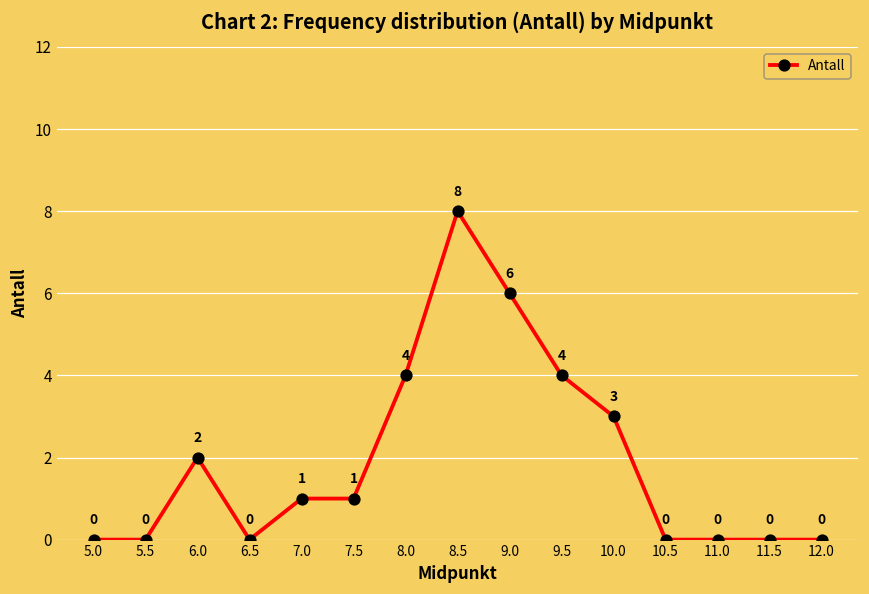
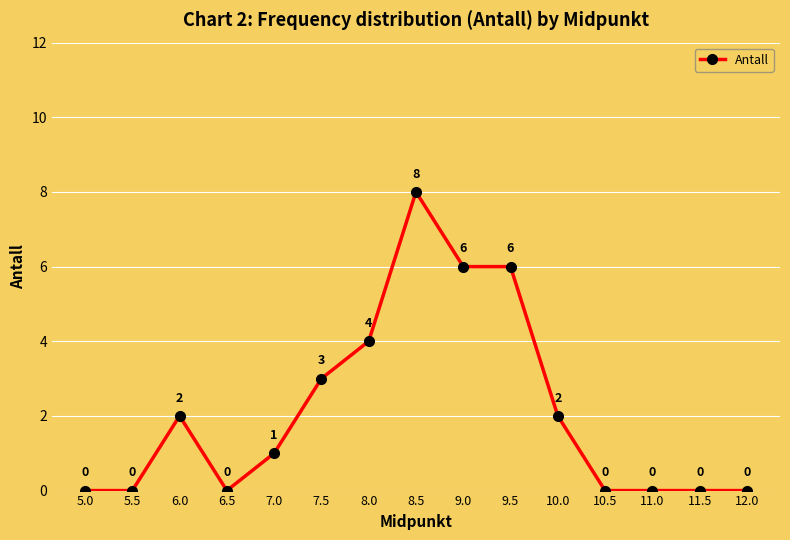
7.5: 1 -> 3
9.5: 4 -> 6
10.0: 3 -> 2
